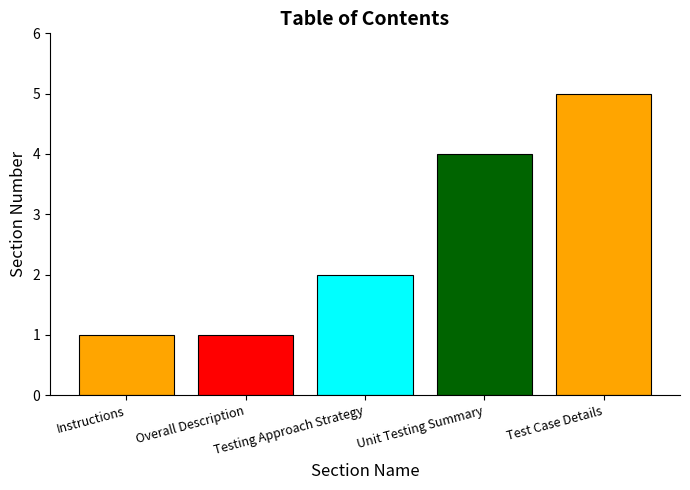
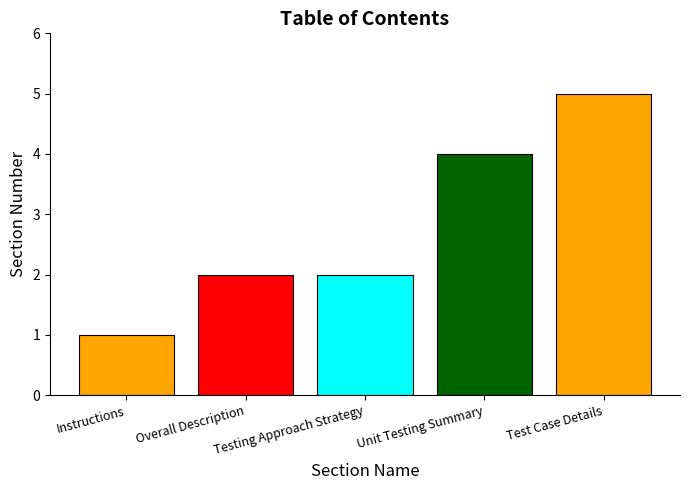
Overall Description: 1 -> 2
